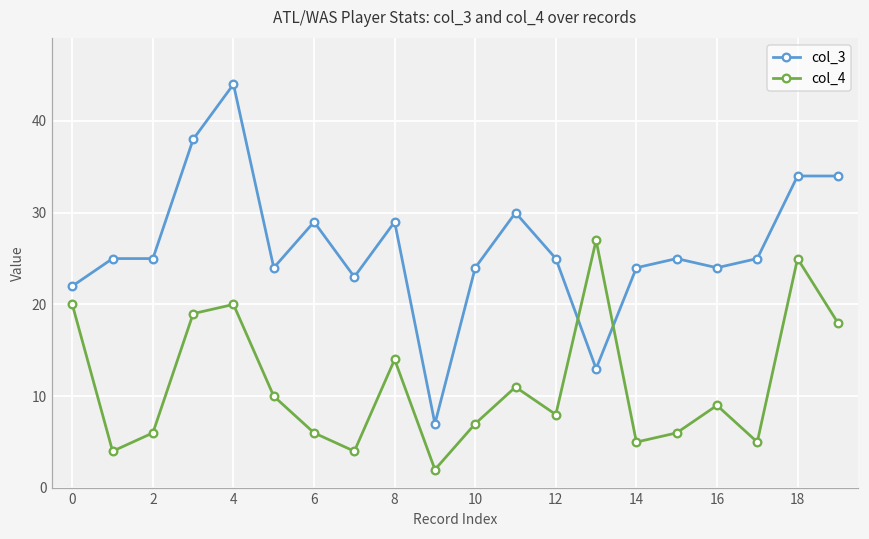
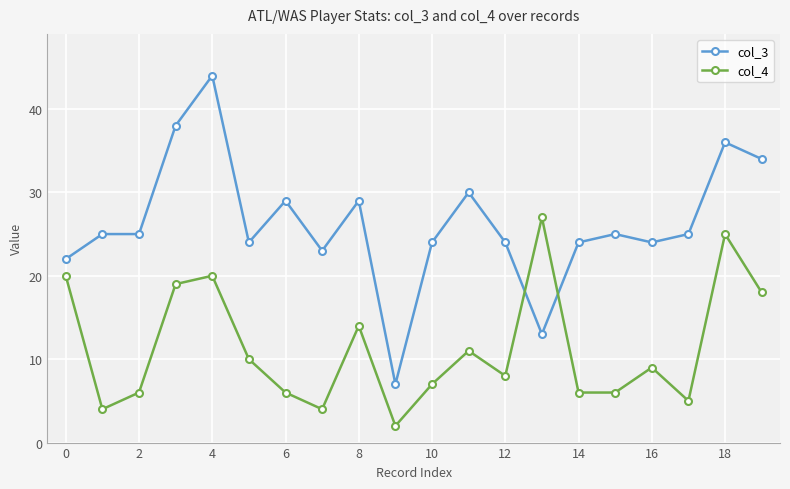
col_3, 12: 25 -> 24
col_4, 14: 5 -> 6
col_3, 18: 34 -> 36
